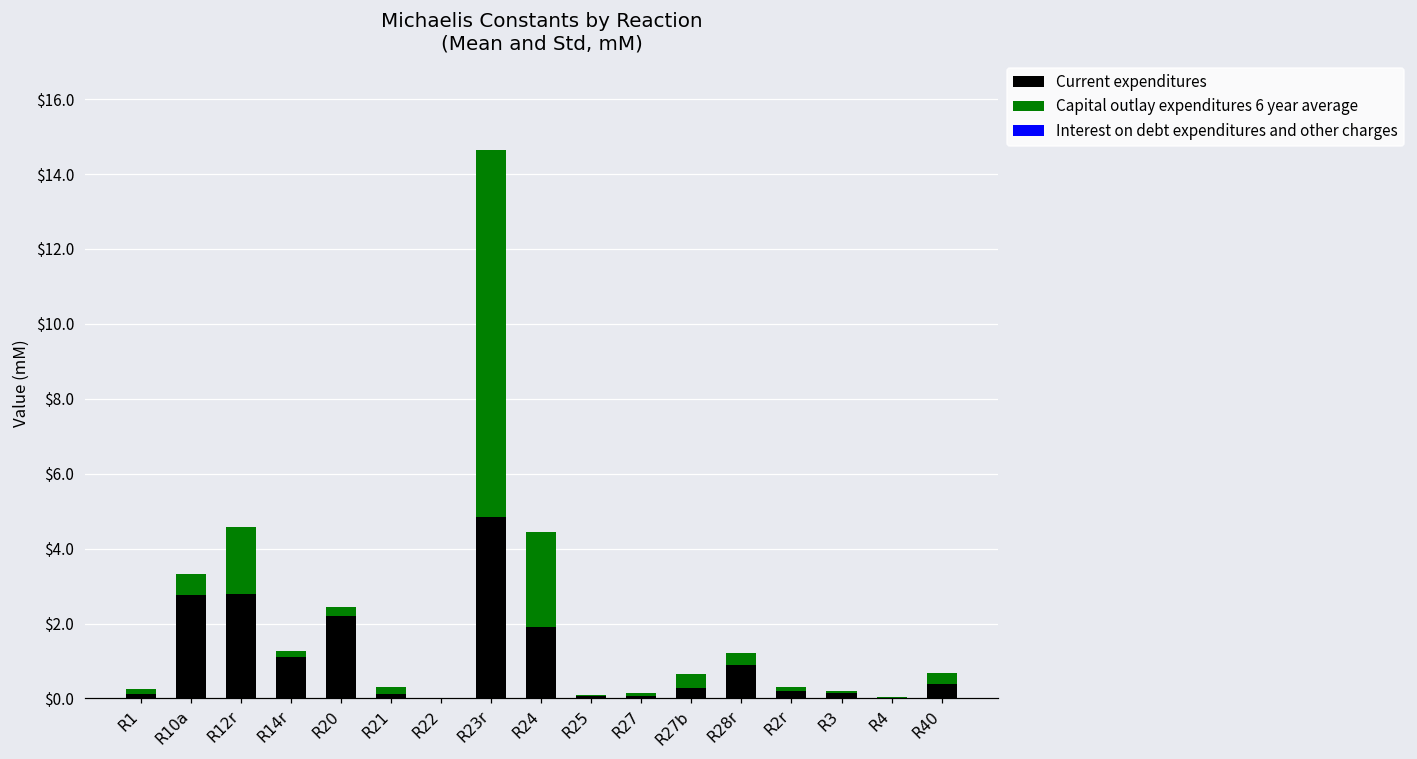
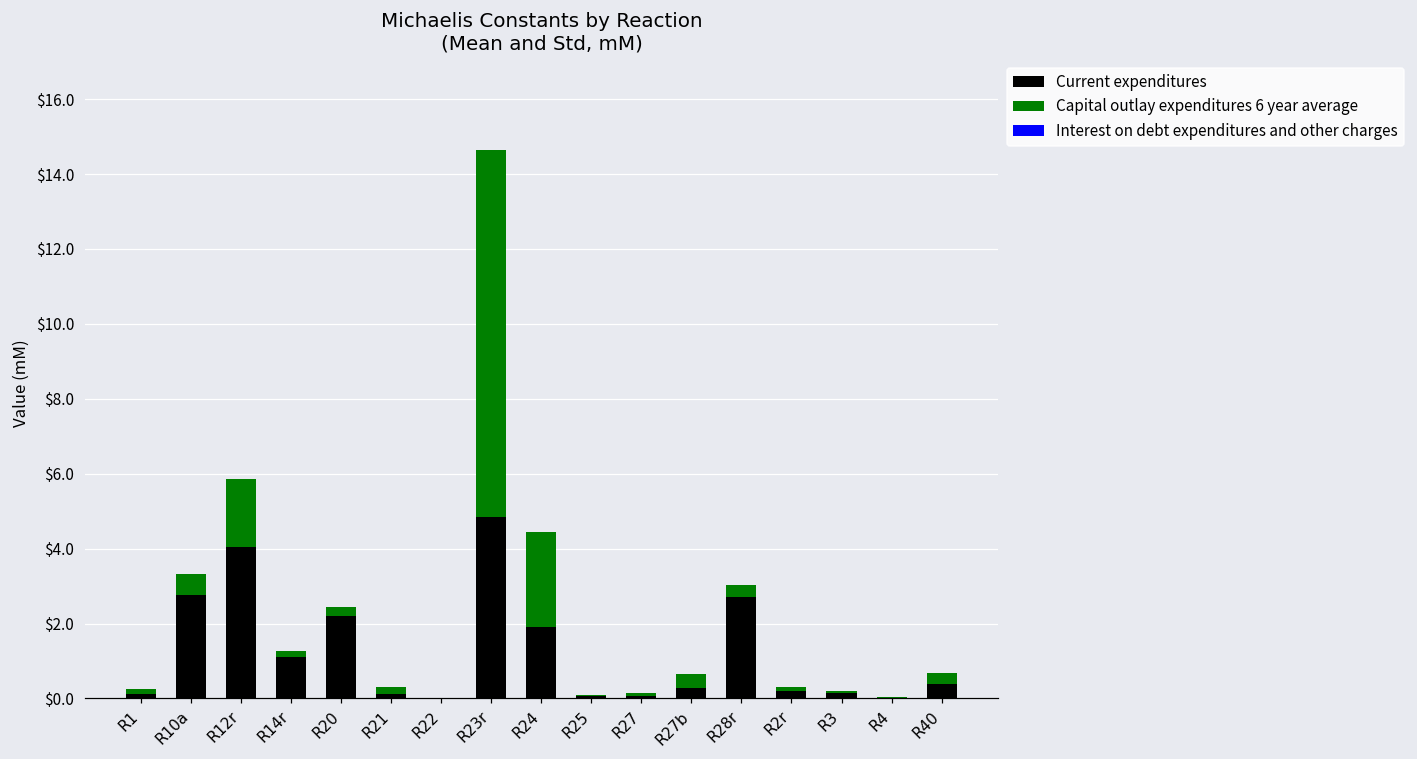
Current expenditures, R12r: $2.8 -> $4.1
Current expenditures, R28r: $0.9 -> $2.7
